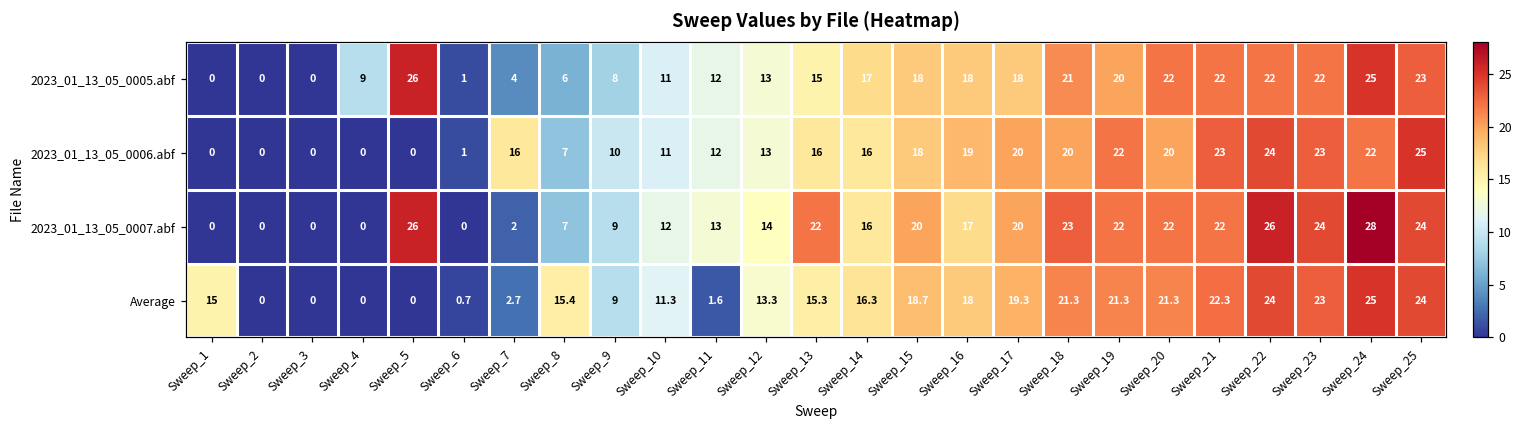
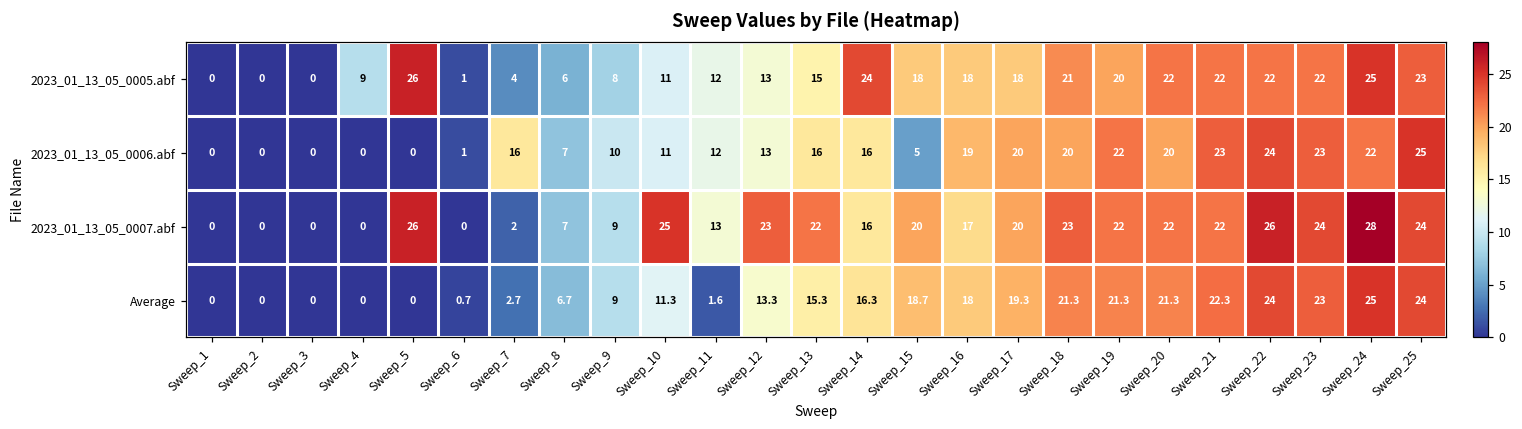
2023_01_13_05_0005.abf, Sweep_14: 17 -> 24
2023_01_13_05_0006.abf, Sweep_15: 18 -> 5
2023_01_13_05_0007.abf, Sweep_10: 12 -> 25
2023_01_13_05_0007.abf, Sweep_12: 14 -> 23
Average, Sweep_1: 15 -> 0
Average, Sweep_8: 15.4 -> 6.7
